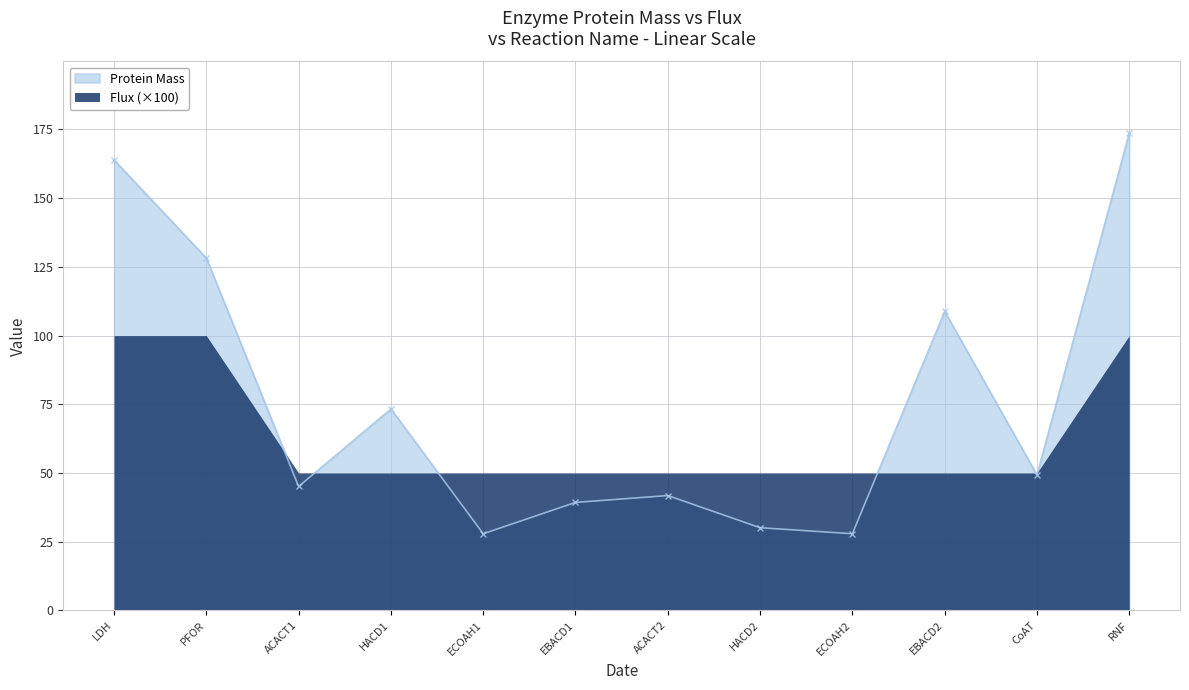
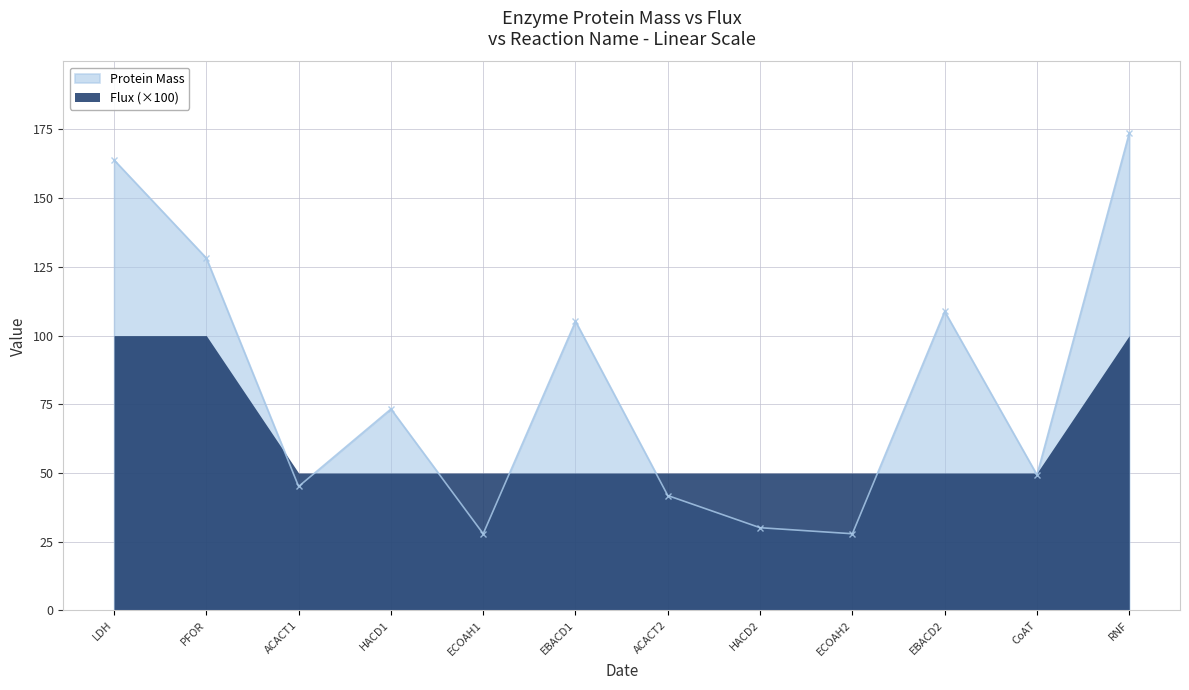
Protein Mass, EBACD1: 39 -> 105
